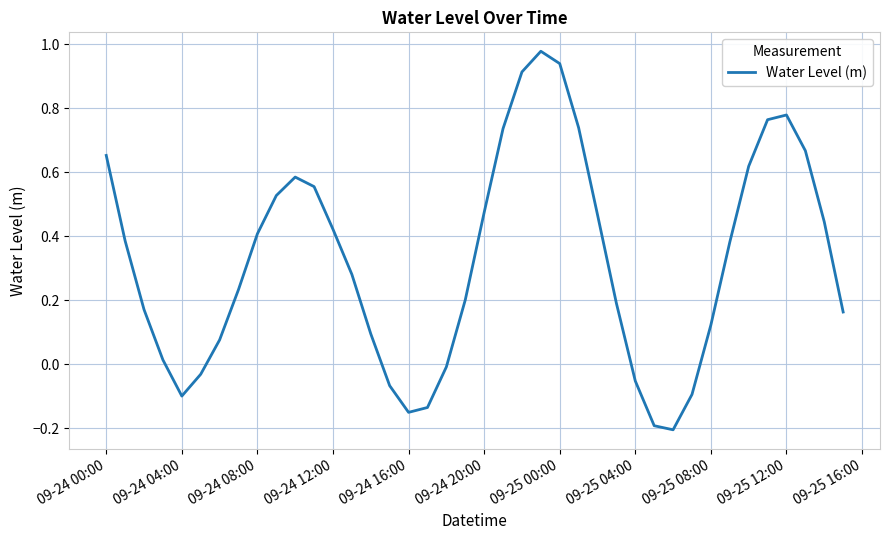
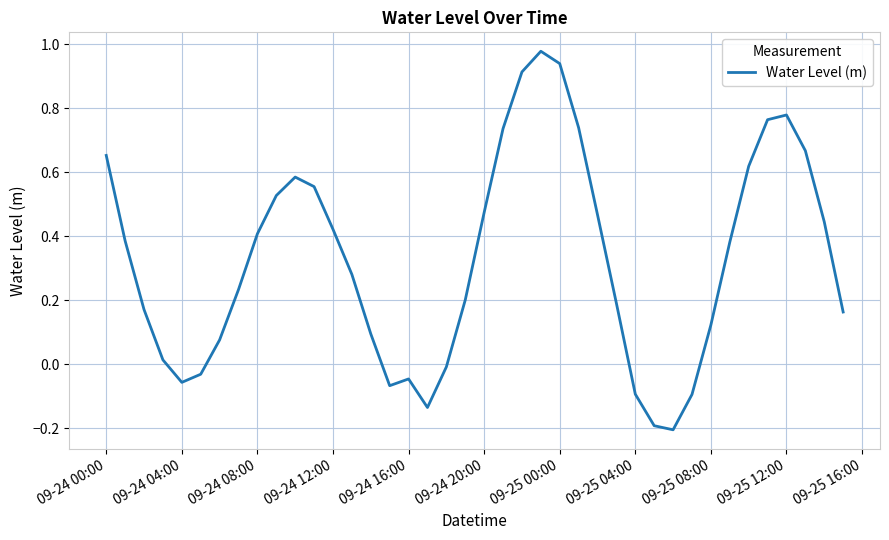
09-24 04:00: -0.10 -> -0.06
09-24 16:00: -0.15 -> -0.05
09-25 04:00: -0.05 -> -0.09
